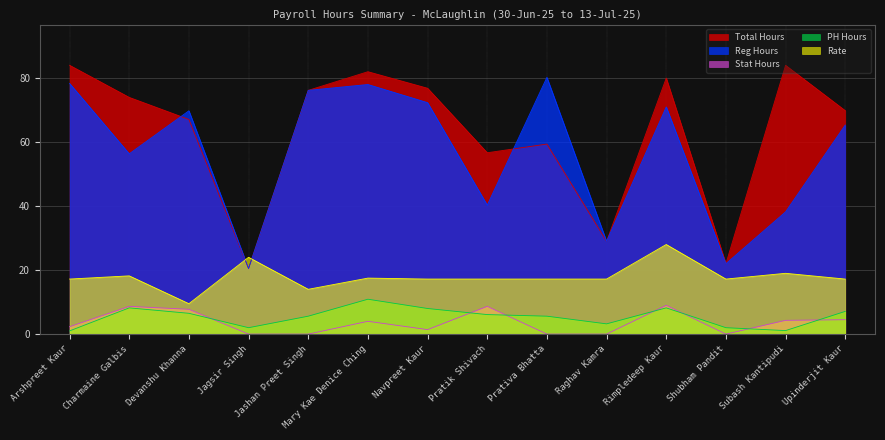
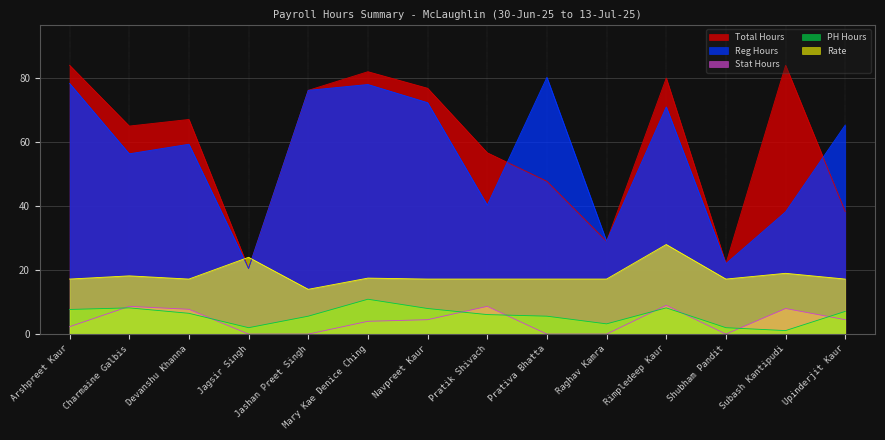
PH Hours, Arshpreet Kaur: 1 -> 8
Total Hours, Charmaine Galbis: 74 -> 65
Reg Hours, Devanshu Khanna: 70 -> 59
Rate, Devanshu Khanna: 10 -> 17
Stat Hours, Navpreet Kaur: 1 -> 5
Total Hours, Prativa Bhatta: 59 -> 48
Stat Hours, Subash Kantipudi: 4 -> 8
Total Hours, Upinderjit Kaur: 70 -> 38
